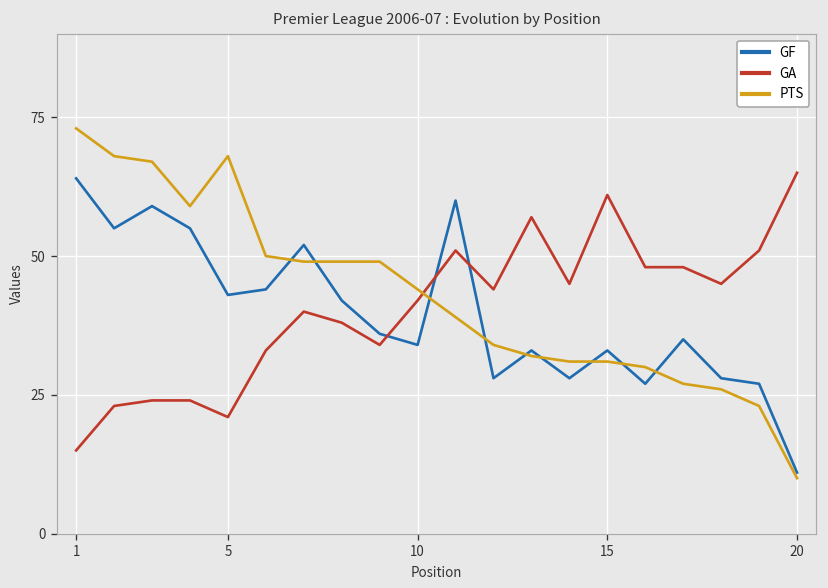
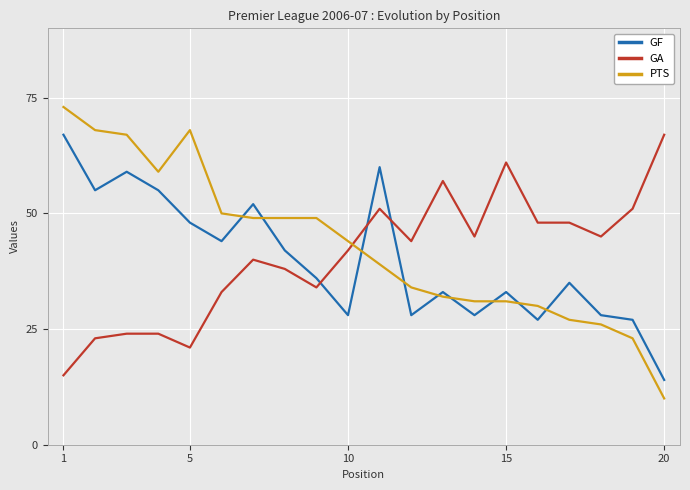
GF, 1: 64 -> 67
GF, 5: 43 -> 48
GF, 10: 34 -> 28
GF, 20: 11 -> 14
GA, 20: 65 -> 67
